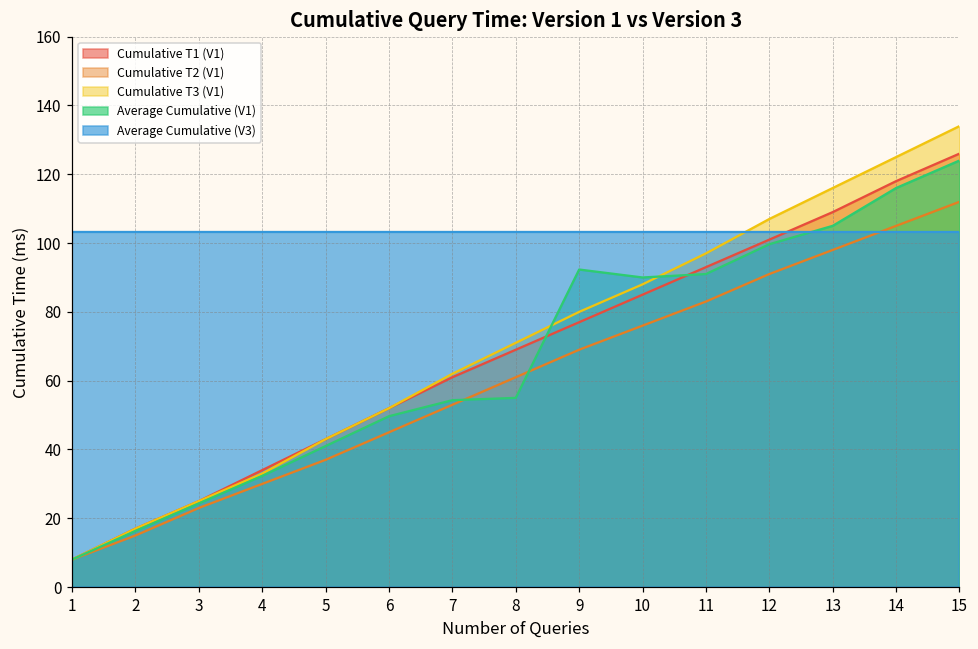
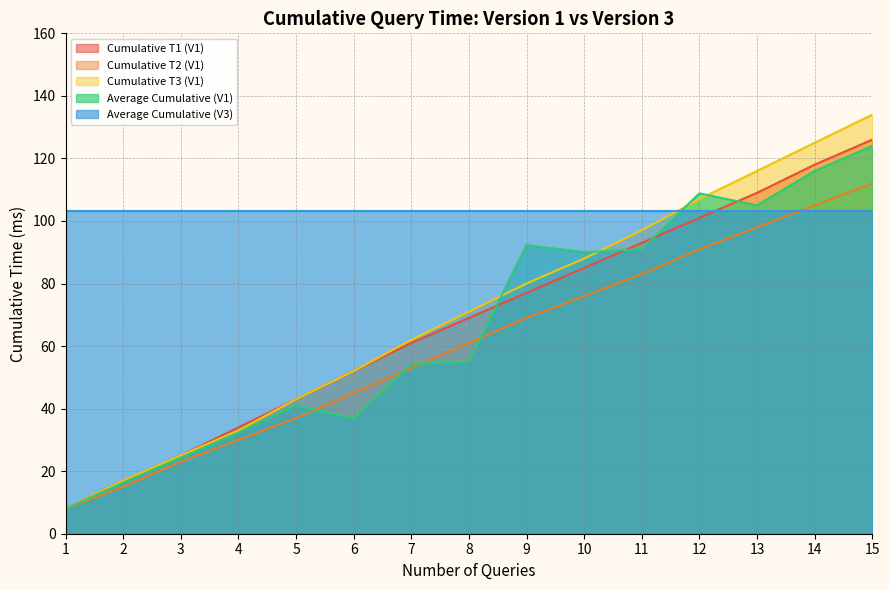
Average Cumulative (V1), 6: 50 -> 37
Average Cumulative (V1), 12: 100 -> 109
